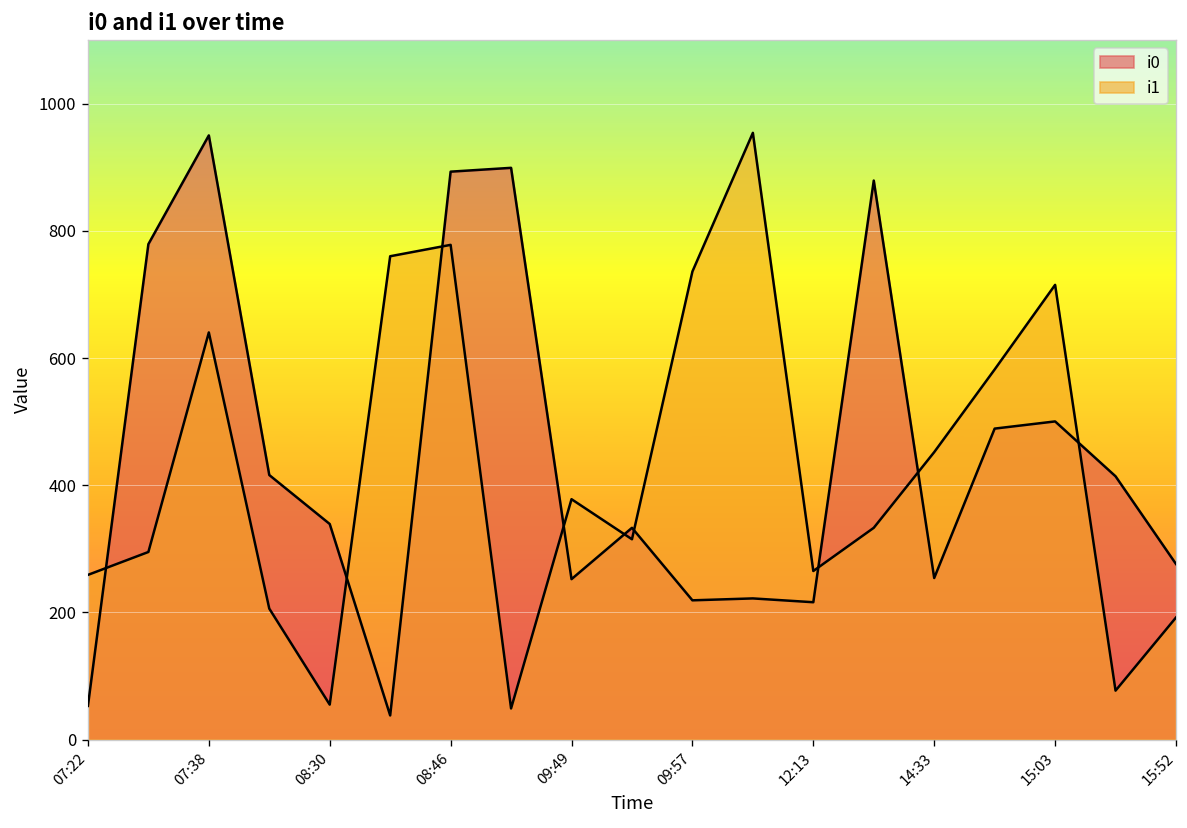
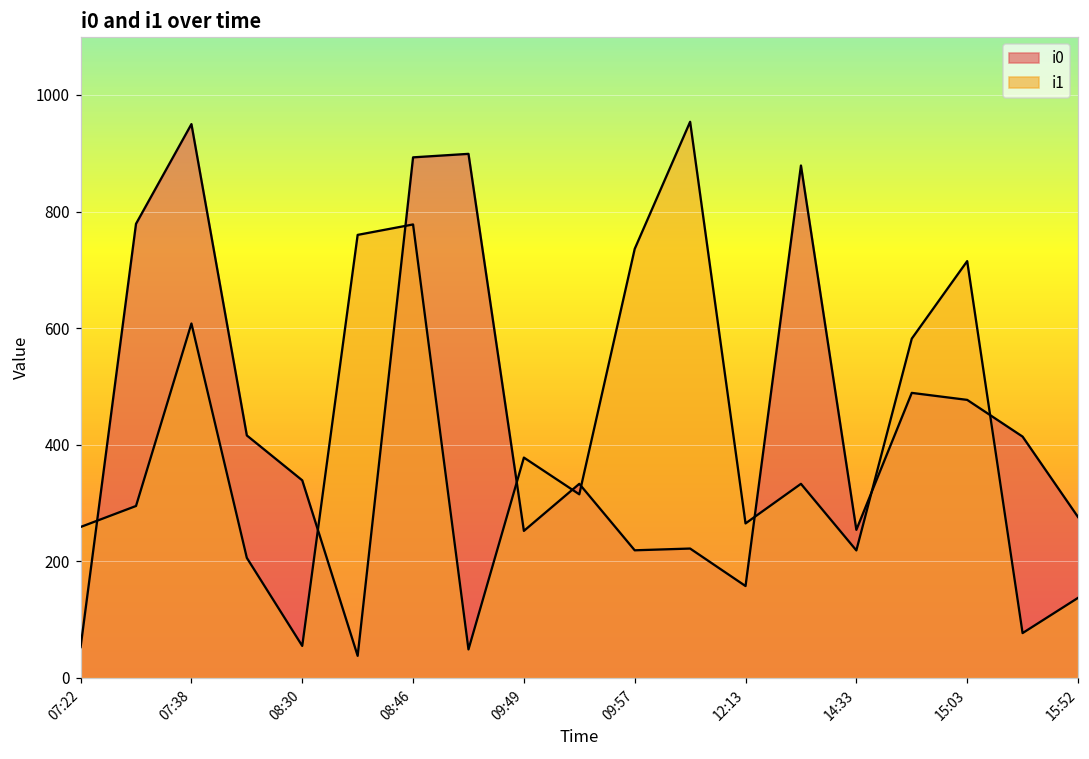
i1, 07:38: 640 -> 610
i0, 12:13: 220 -> 160
i1, 14:33: 450 -> 220
i0, 15:03: 500 -> 480
i1, 15:52: 190 -> 140
